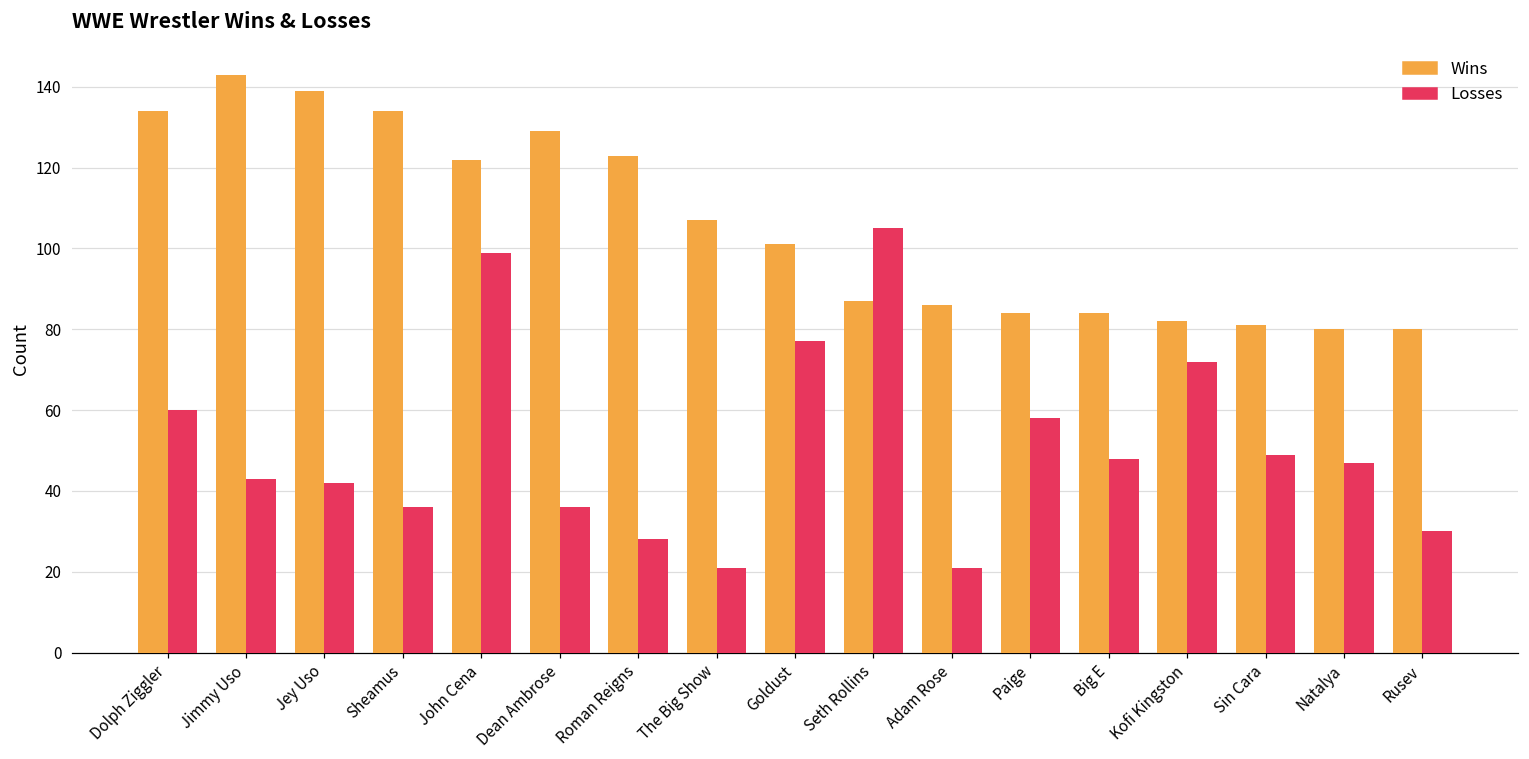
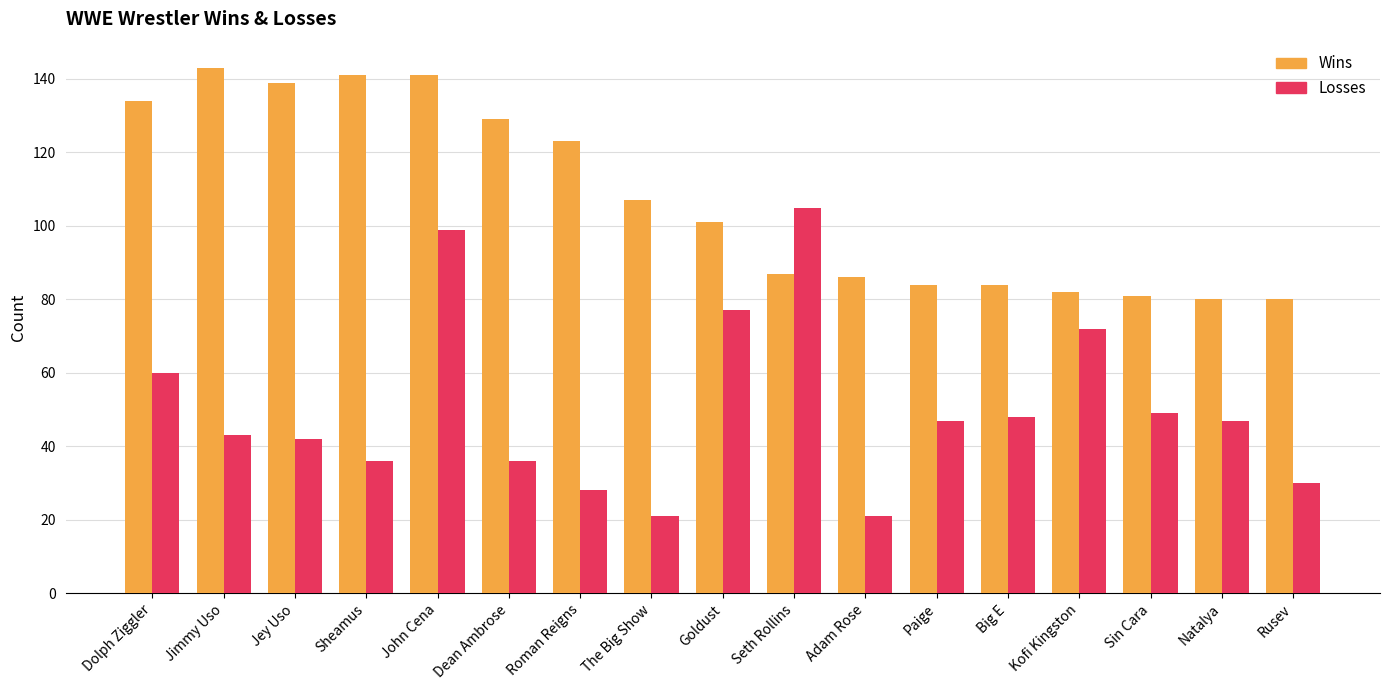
Wins, Sheamus: 134 -> 141
Wins, John Cena: 122 -> 141
Losses, Paige: 58 -> 47
